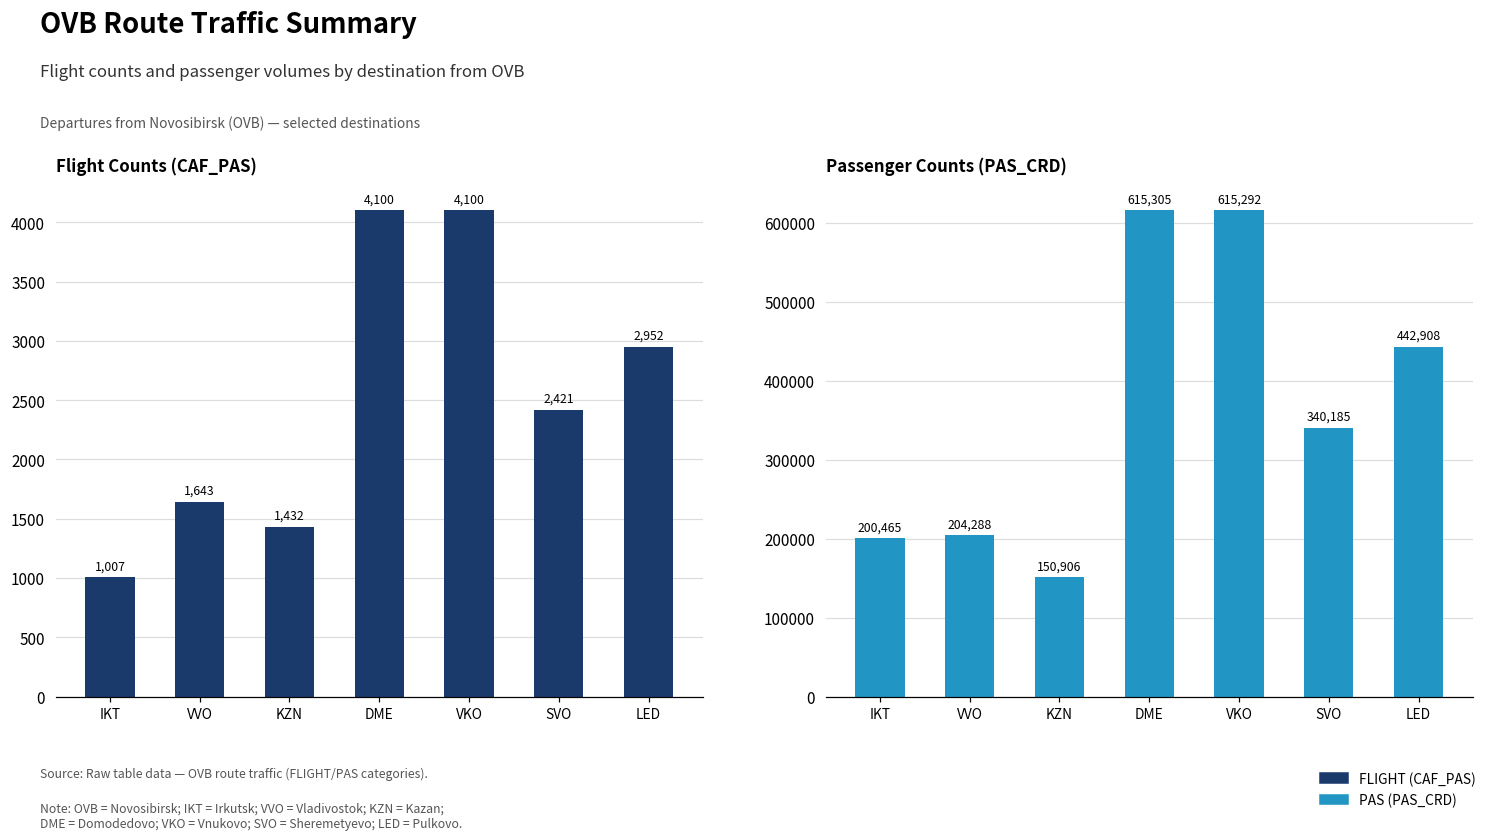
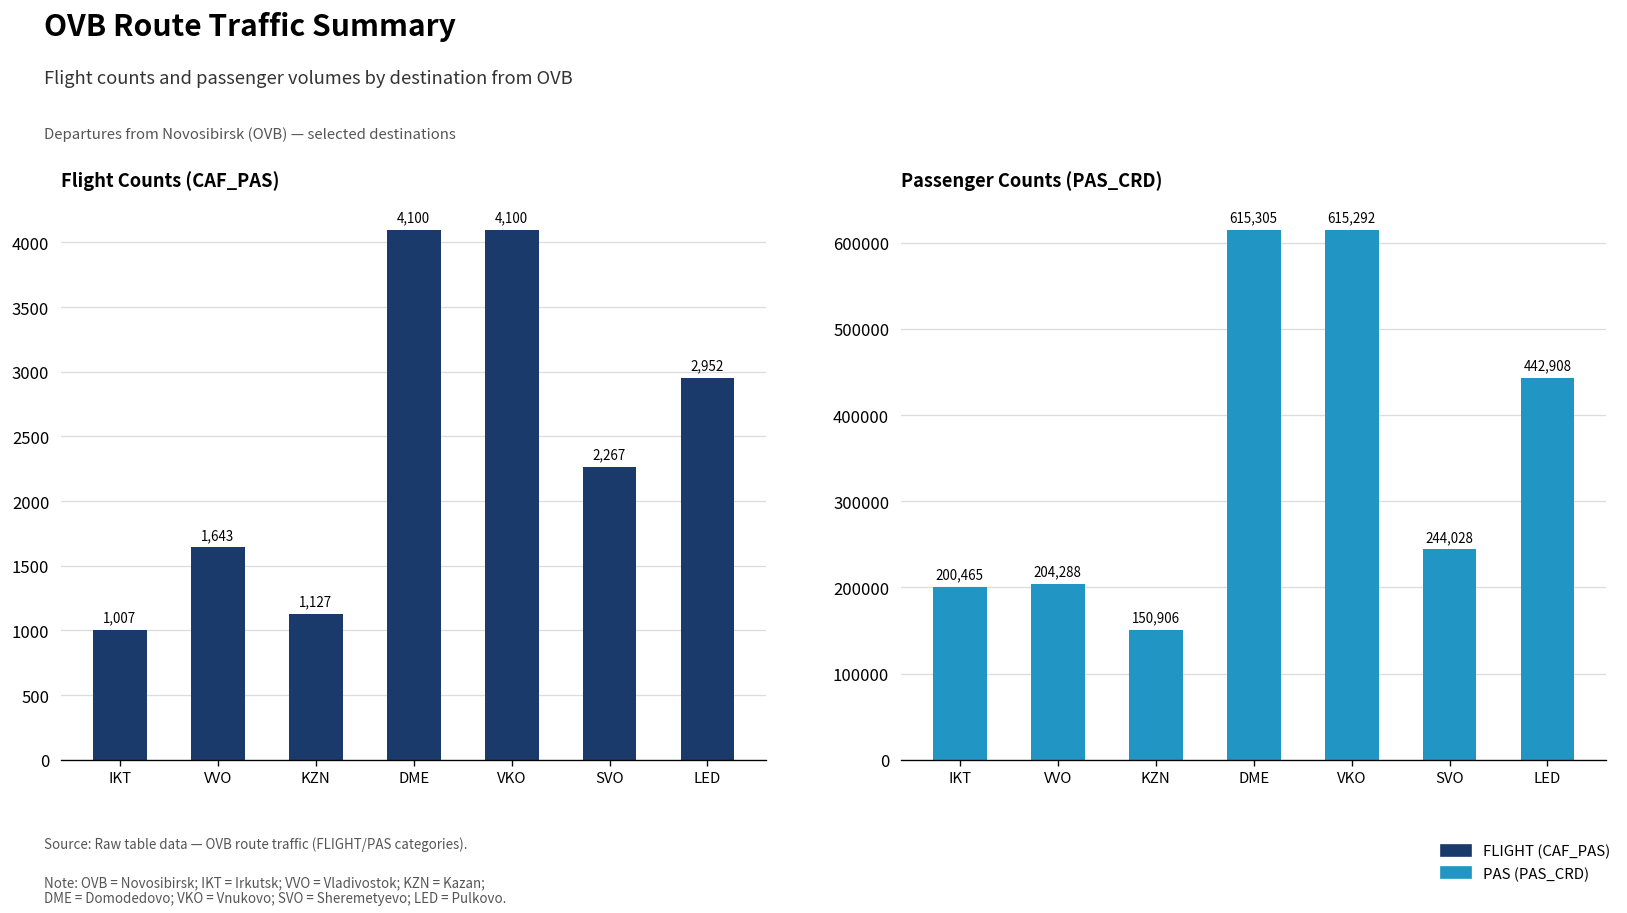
Flight Counts (CAF_PAS), KZN: 1,432 -> 1,127
Flight Counts (CAF_PAS), SVO: 2,421 -> 2,267
Passenger Counts (PAS_CRD), SVO: 340,185 -> 244,028
